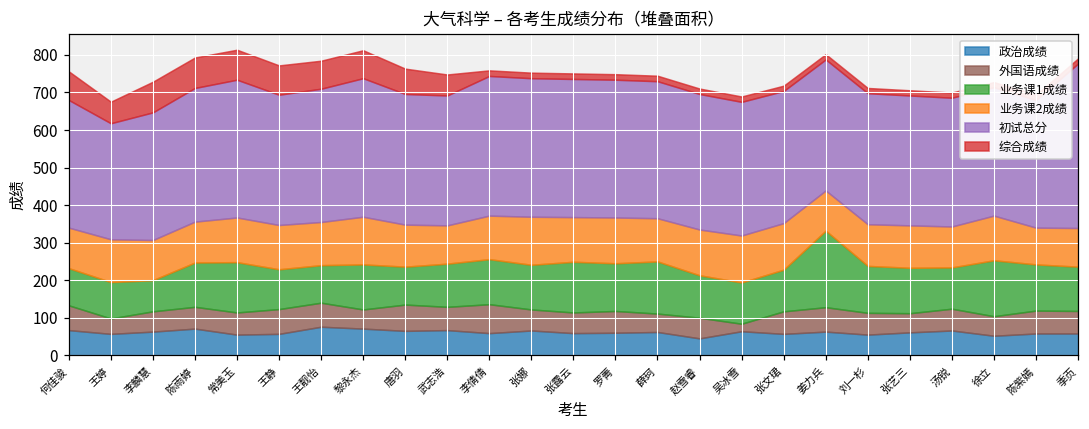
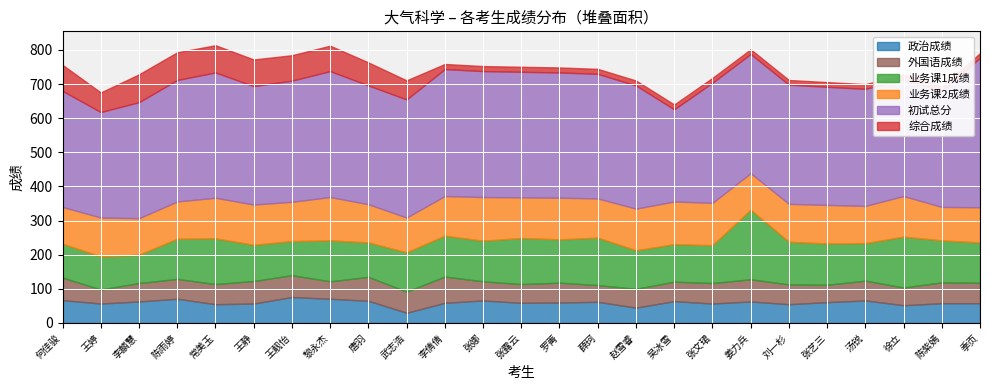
政治成绩, 武志浩: 70 -> 30
外国语成绩, 吴冰雪: 20 -> 60
初试总分, 吴冰雪: 360 -> 270
